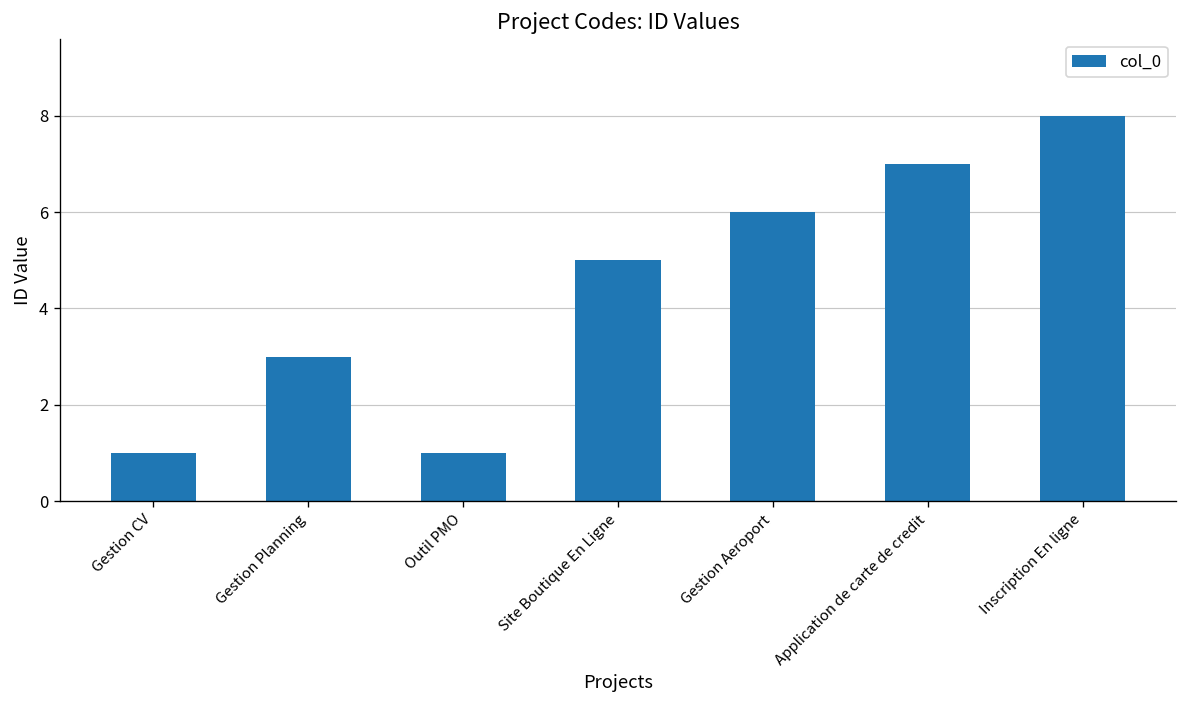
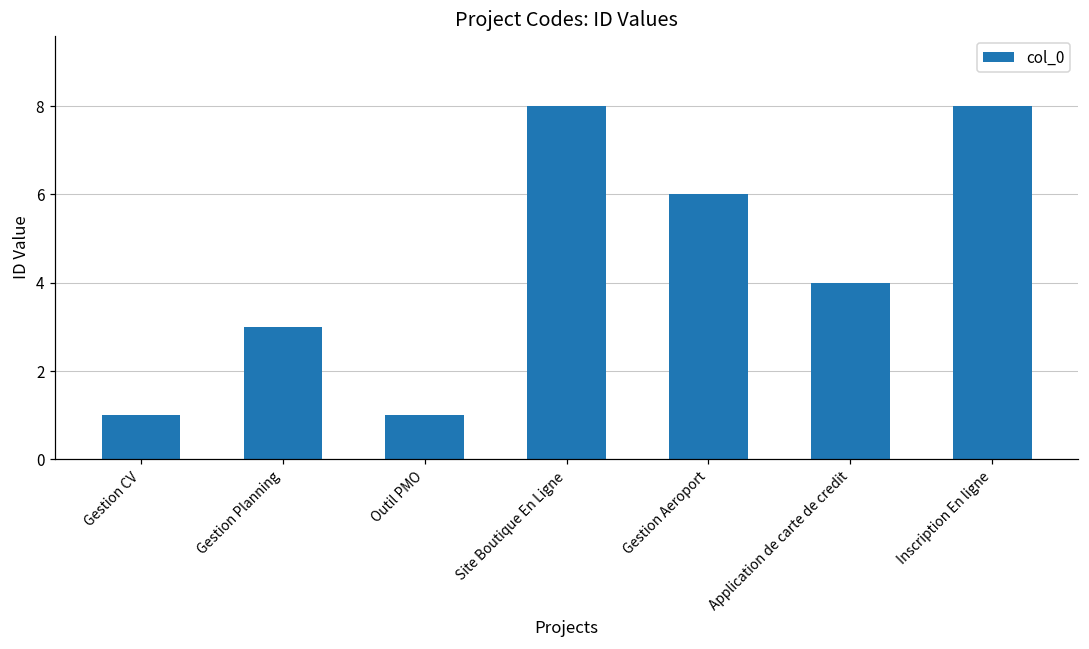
Site Boutique En Ligne: 5 -> 8
Application de carte de credit: 7 -> 4
